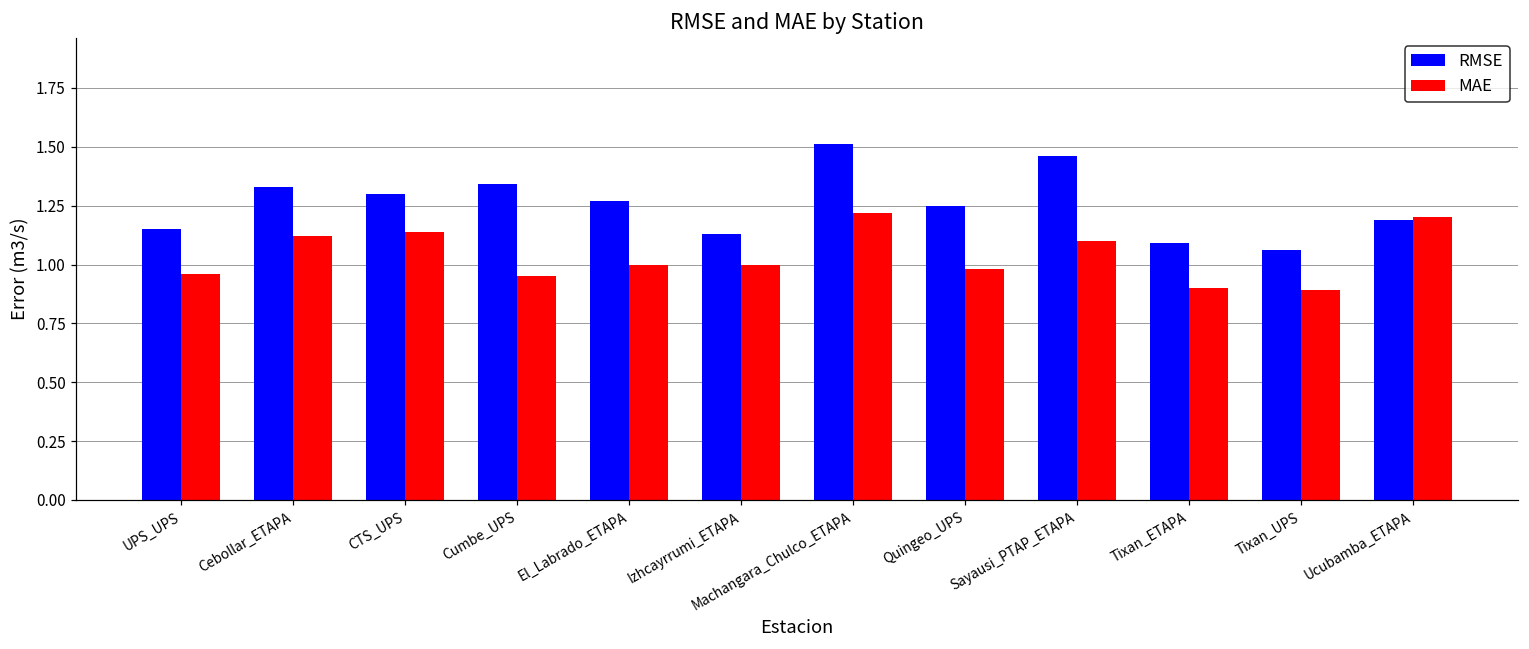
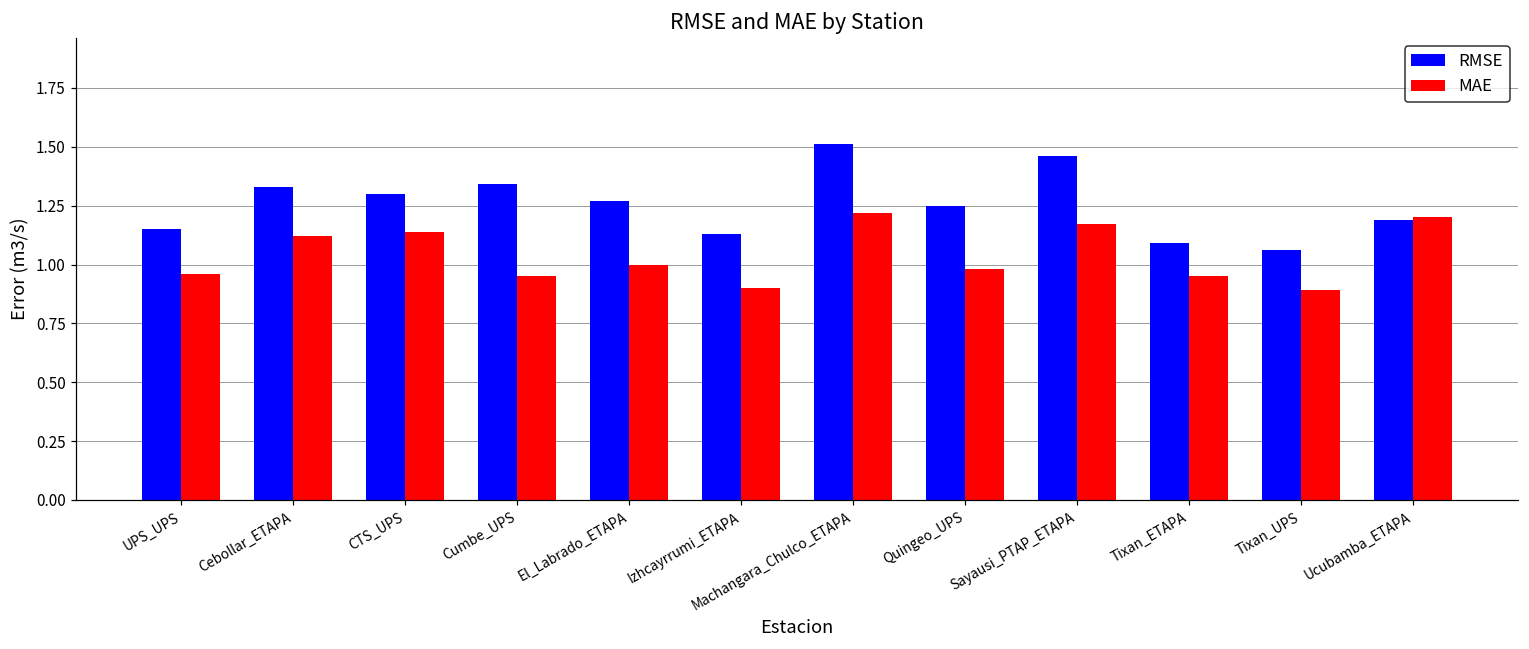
MAE, Izhcayrrumi_ETAPA: 1.0 -> 0.9
MAE, Sayausi_PTAP_ETAPA: 1.10 -> 1.17
MAE, Tixan_ETAPA: 0.90 -> 0.95
